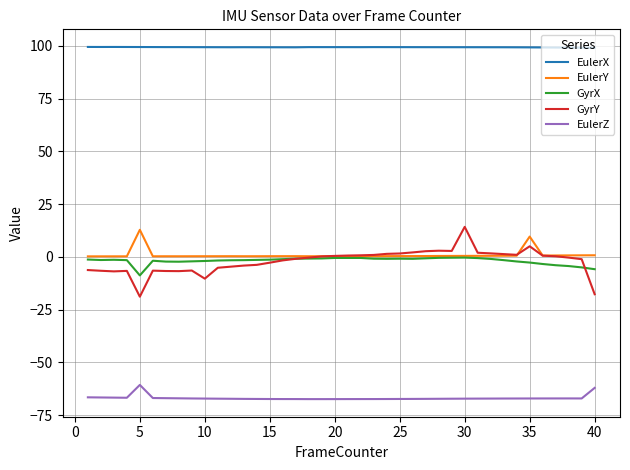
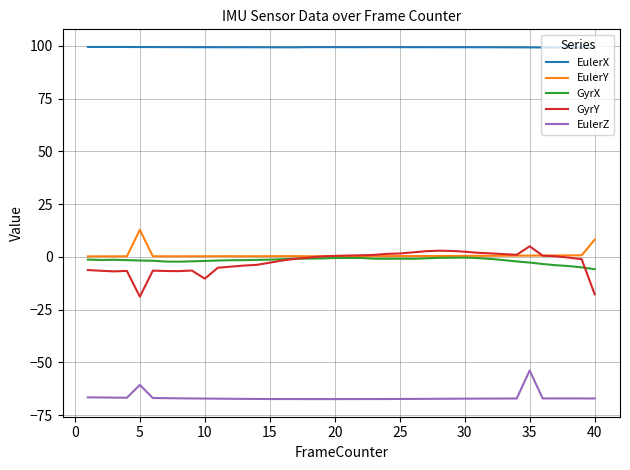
GyrX, 5: -9 -> -2
GyrY, 30: 14 -> 2
EulerY, 35: 10 -> 1
EulerZ, 35: -67 -> -54
EulerY, 40: 1 -> 8
EulerZ, 40: -62 -> -67
